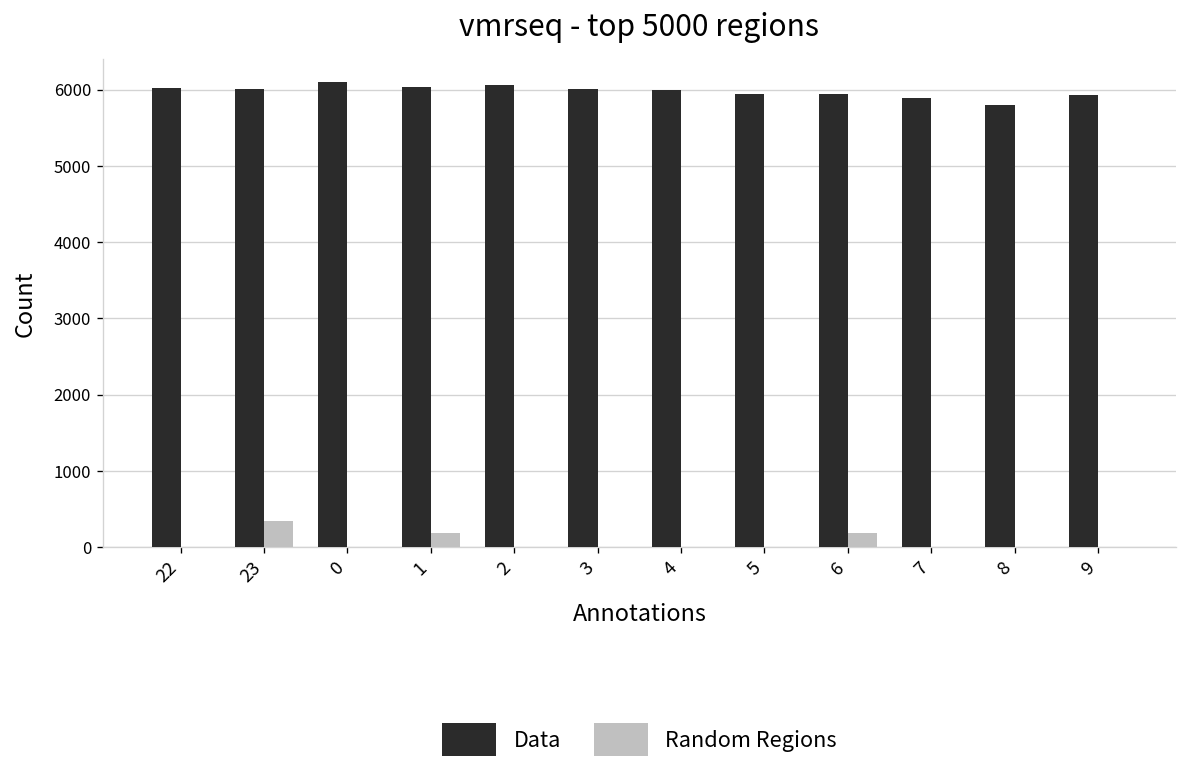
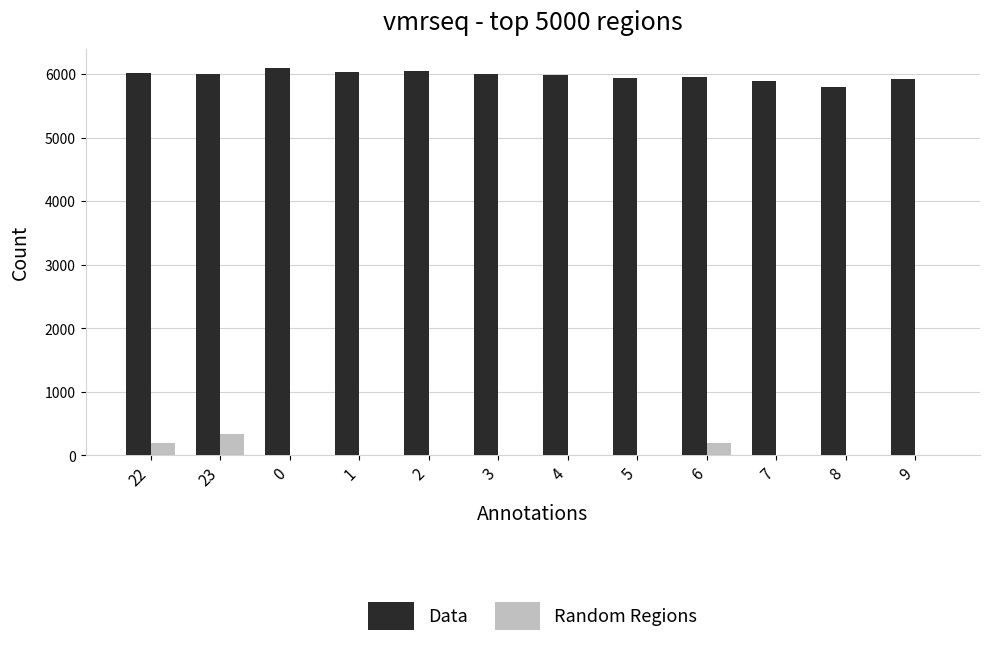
Random Regions, 22: 0 -> 200
Random Regions, 1: 200 -> 0
